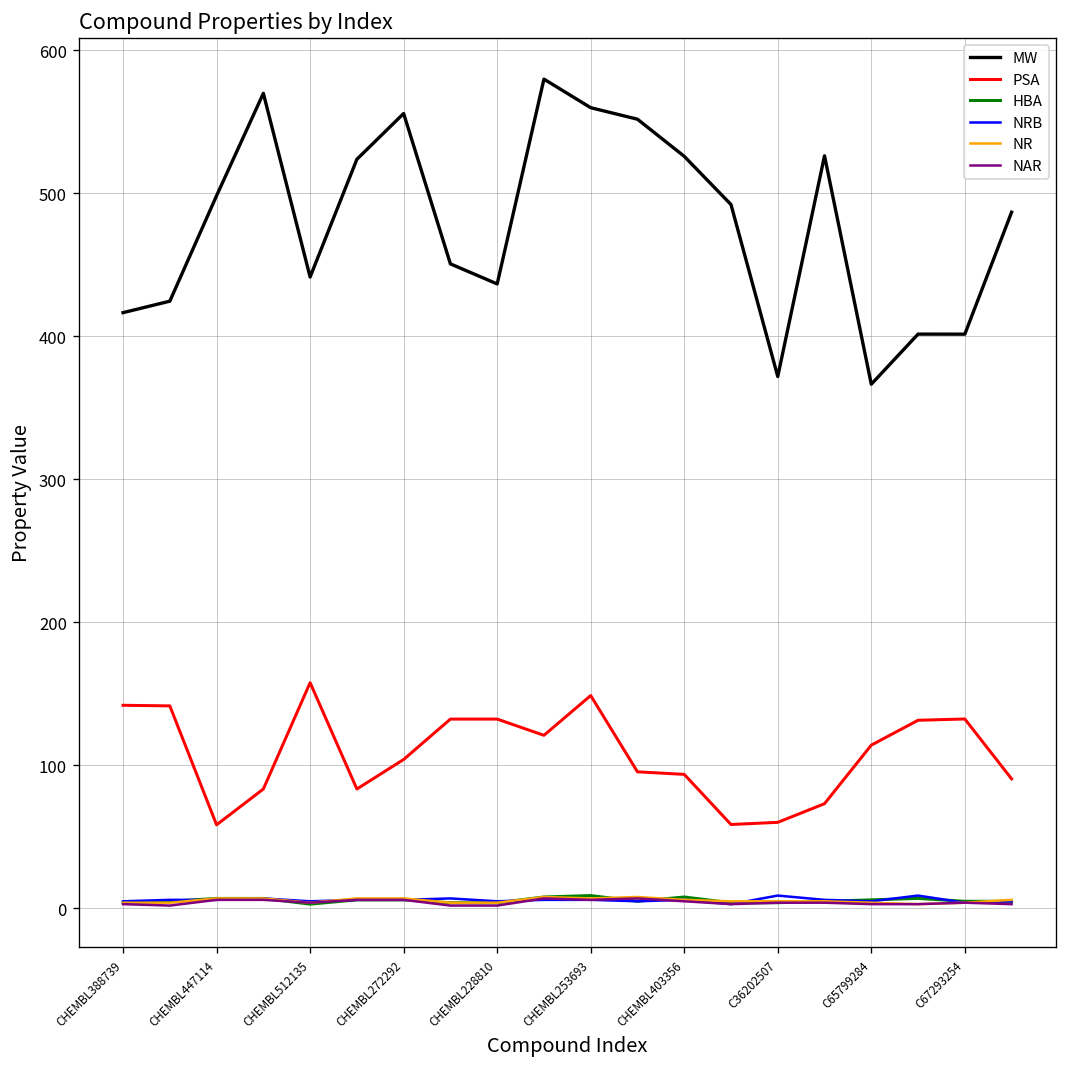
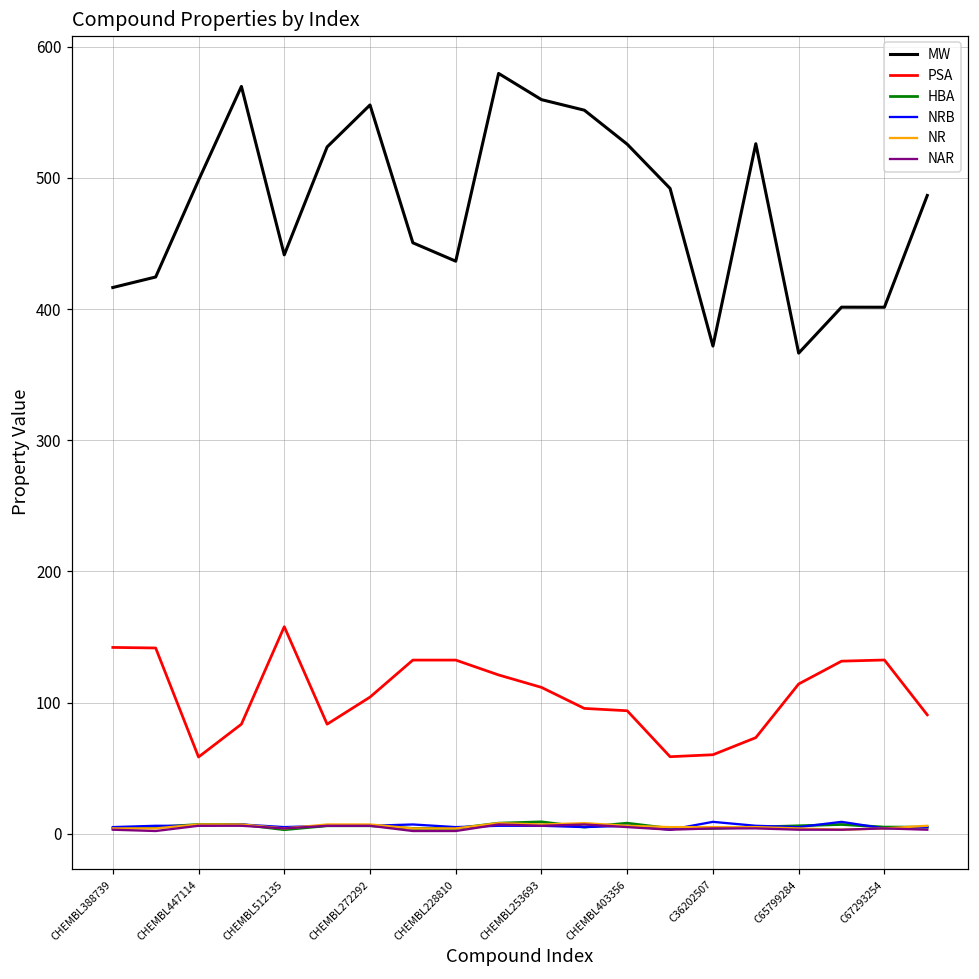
PSA, CHEMBL253693: 149 -> 112
